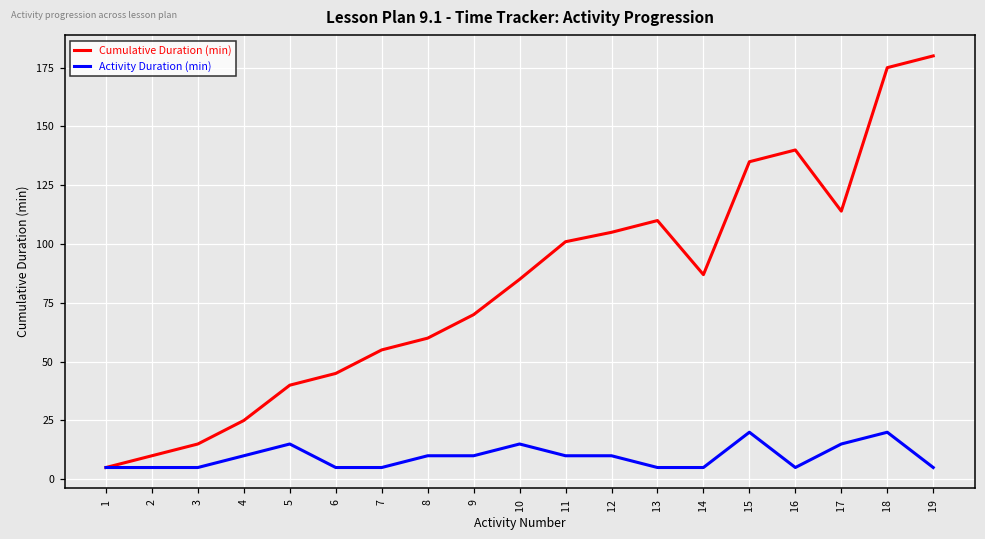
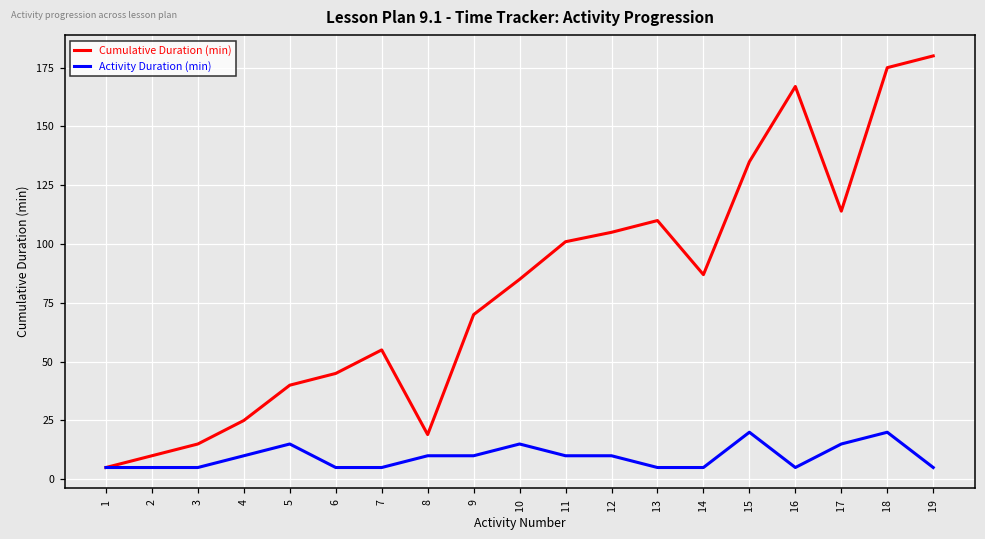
Cumulative Duration (min), 8: 60 -> 19
Cumulative Duration (min), 16: 140 -> 167
